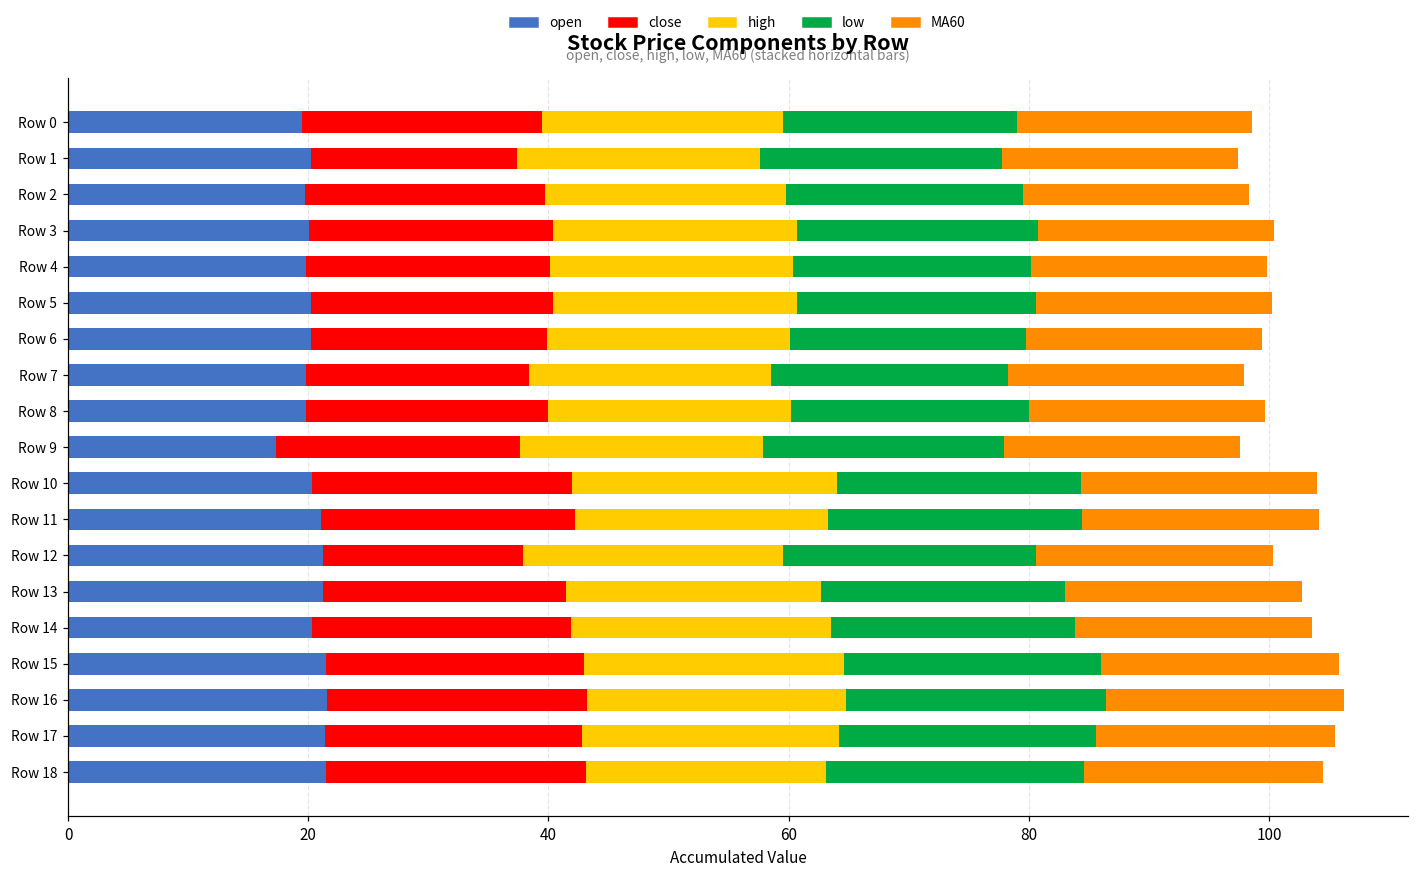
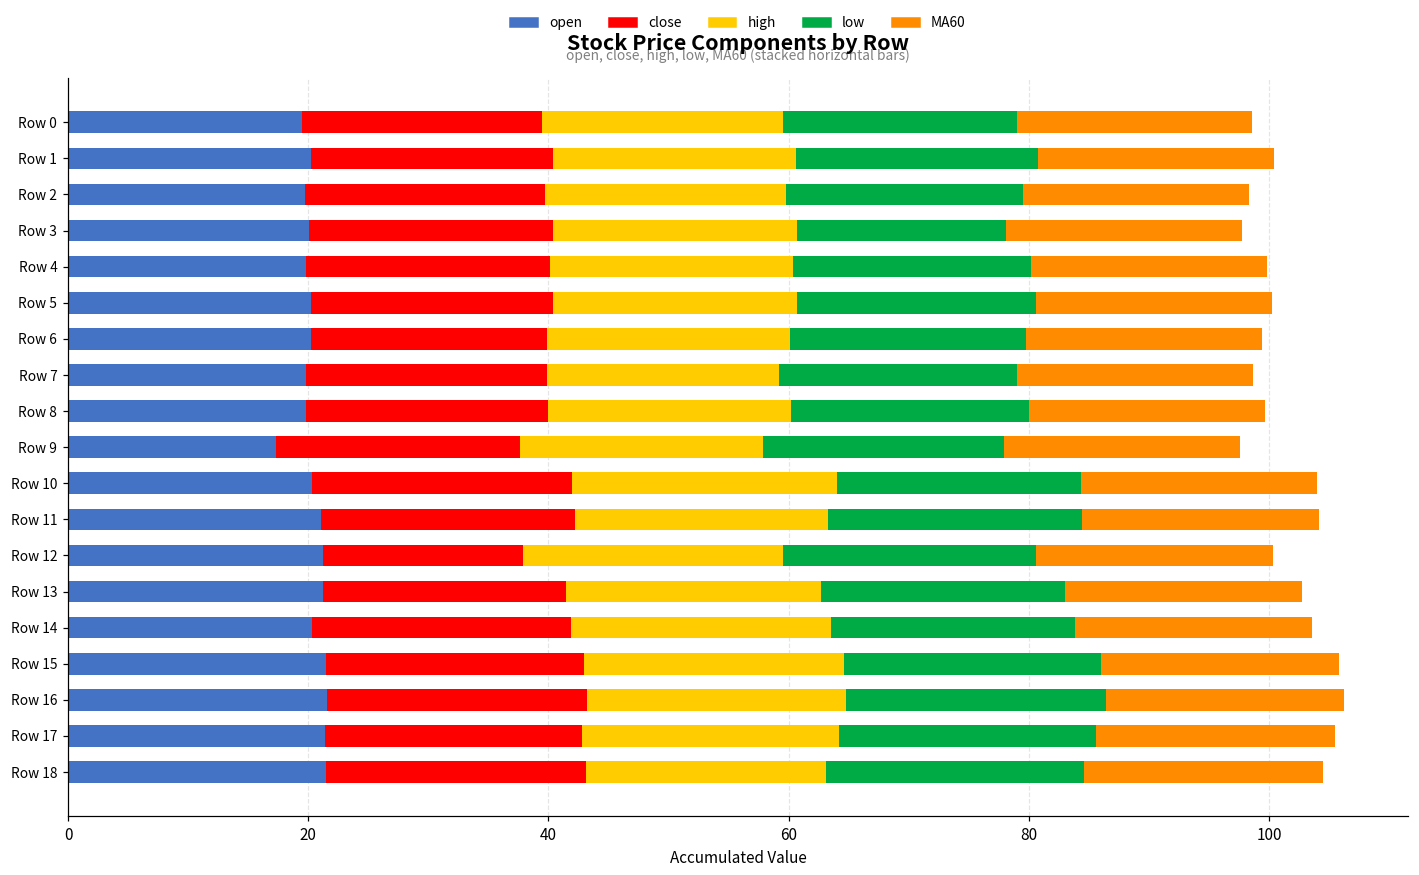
close, Row 1: 17.2 -> 20.2
low, Row 3: 20.1 -> 17.4
close, Row 7: 18.6 -> 20.1
high, Row 7: 20.1 -> 19.3
